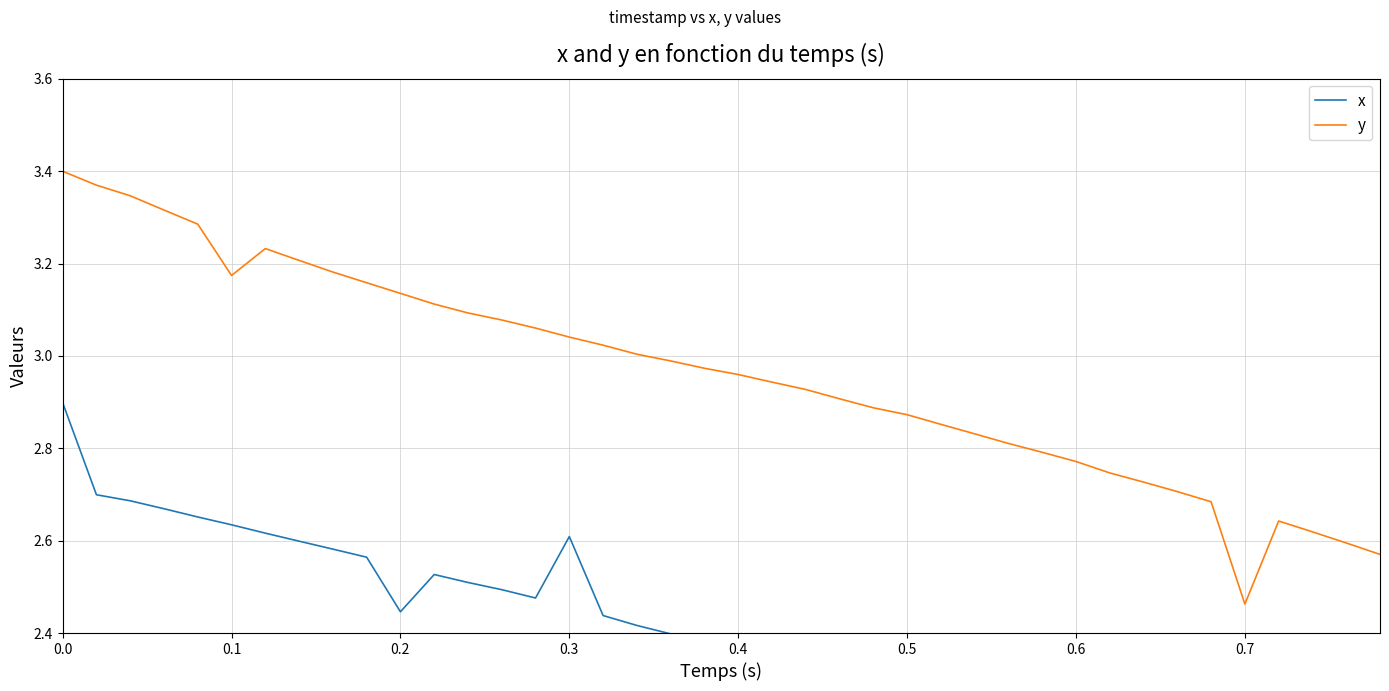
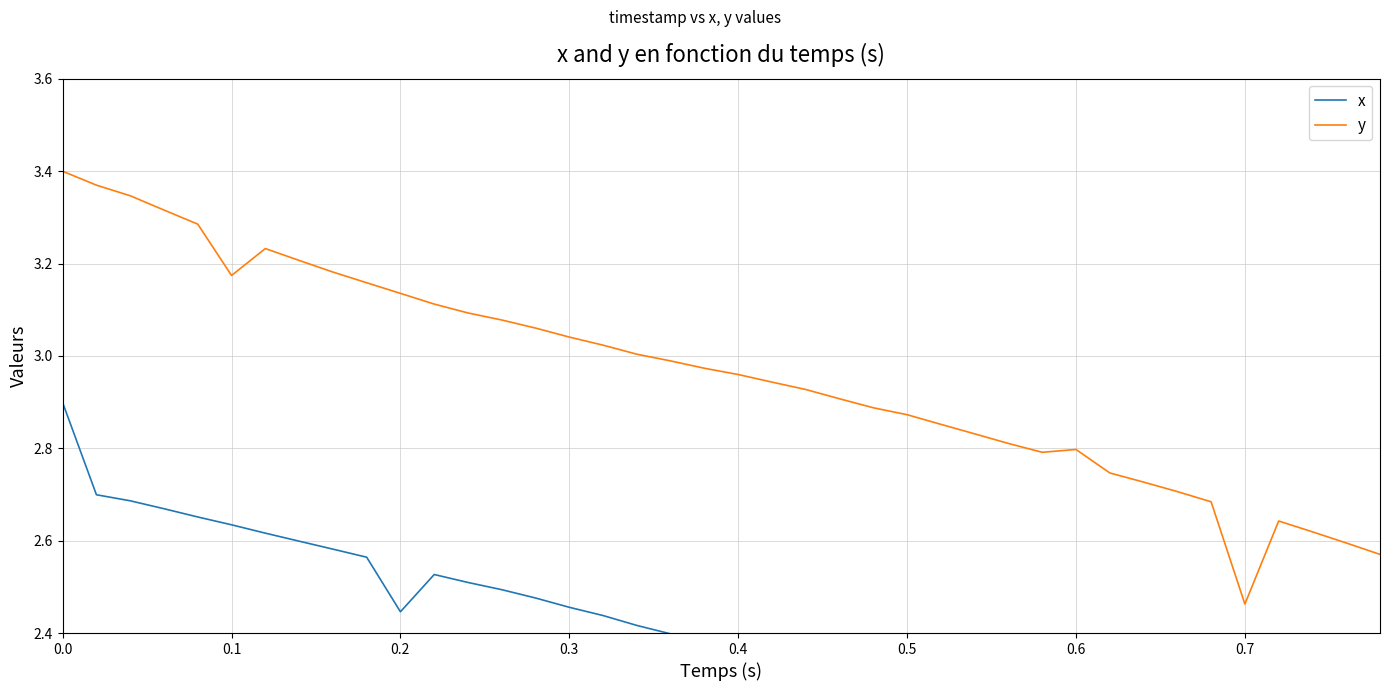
x, 0.3: 2.61 -> 2.46
y, 0.6: 2.77 -> 2.80
